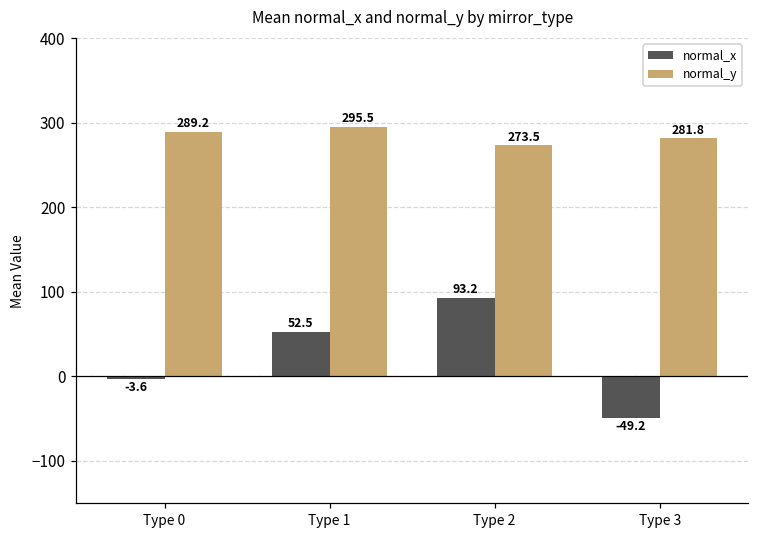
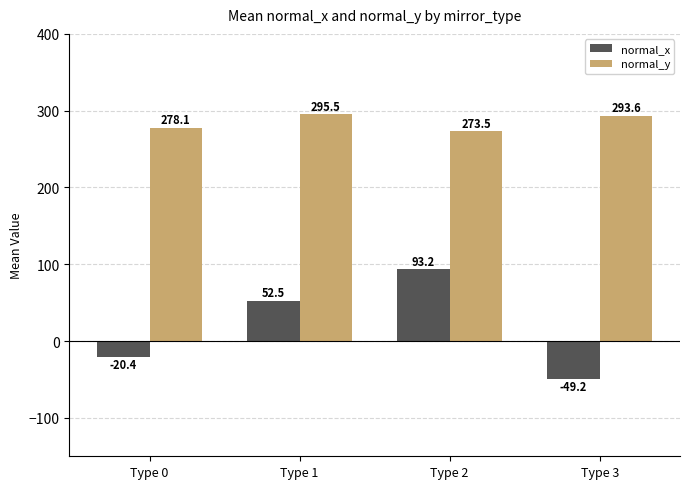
normal_x, Type 0: -3.6 -> -20.4
normal_y, Type 0: 289.2 -> 278.1
normal_y, Type 3: 281.8 -> 293.6
